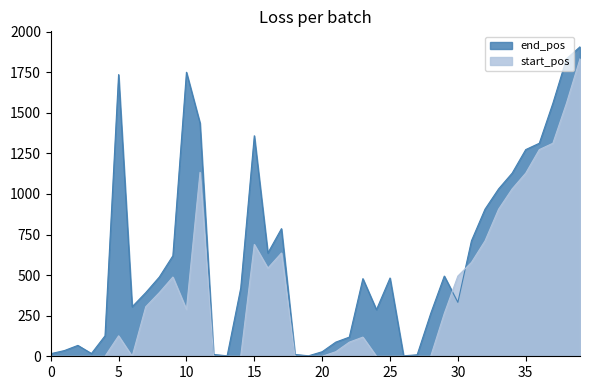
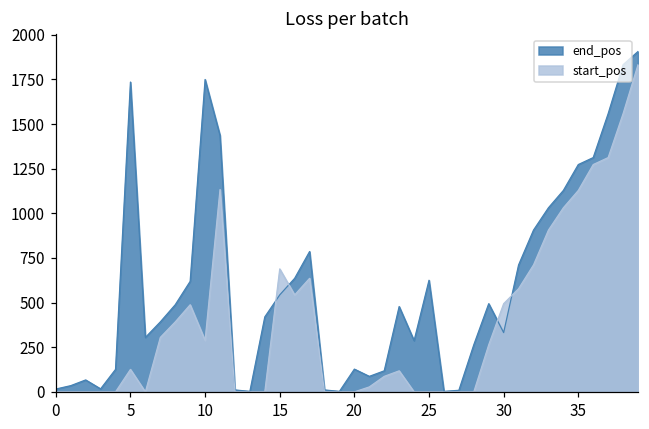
end_pos, 15: 1360 -> 540
end_pos, 20: 30 -> 130
end_pos, 25: 480 -> 630
